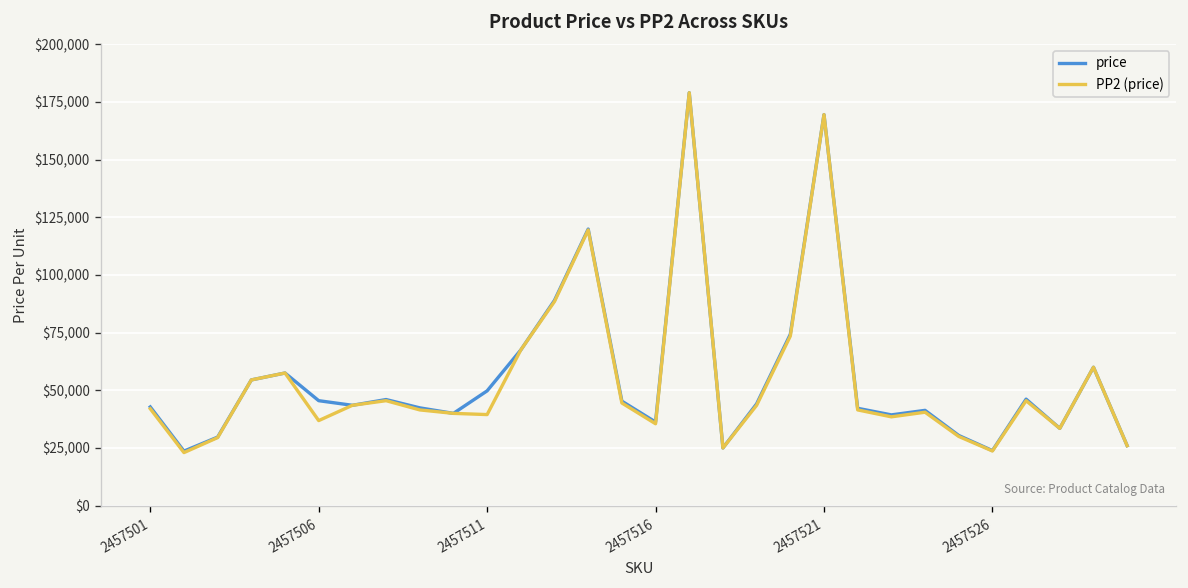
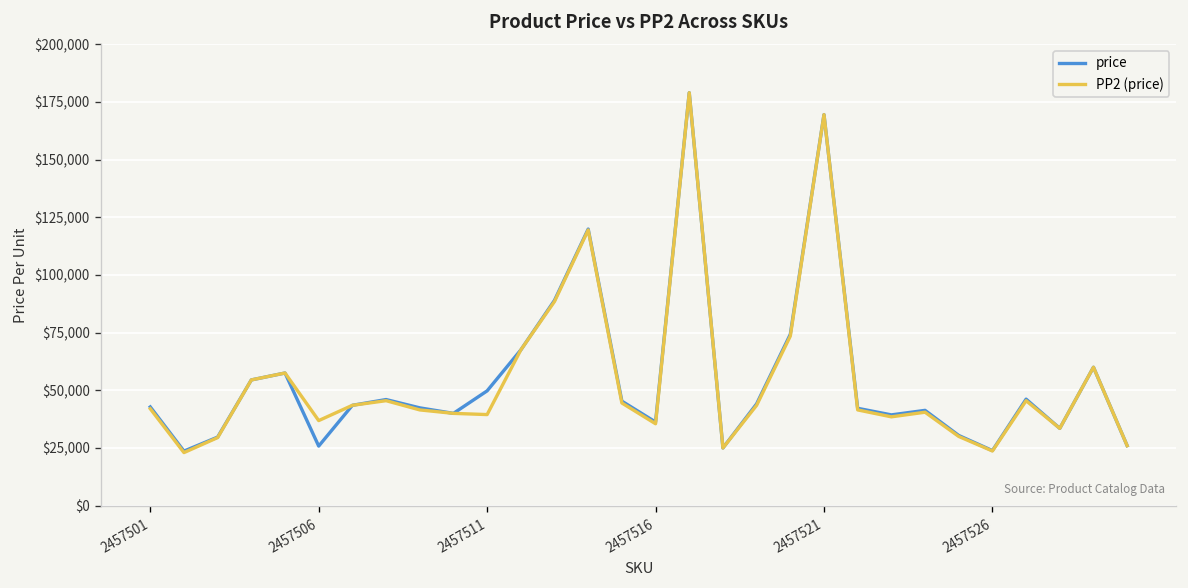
price, 2457506: $46,000 -> $26,000
